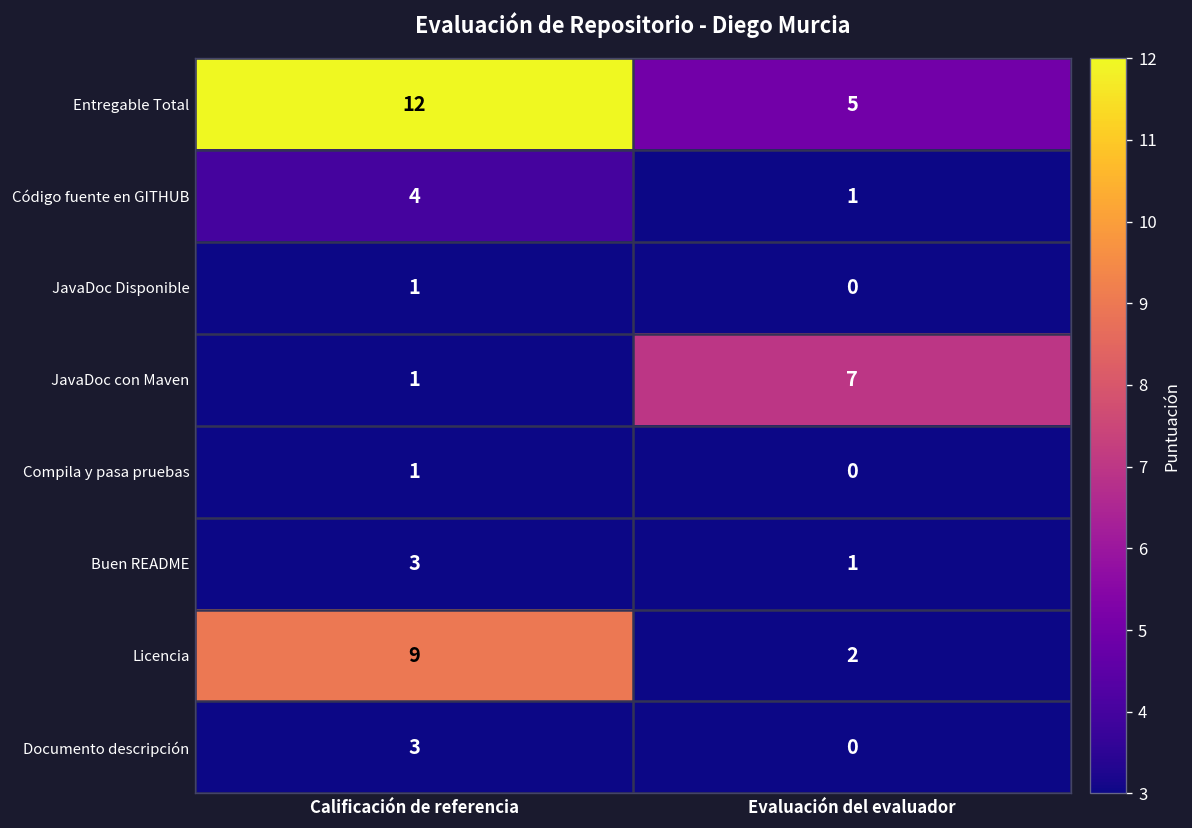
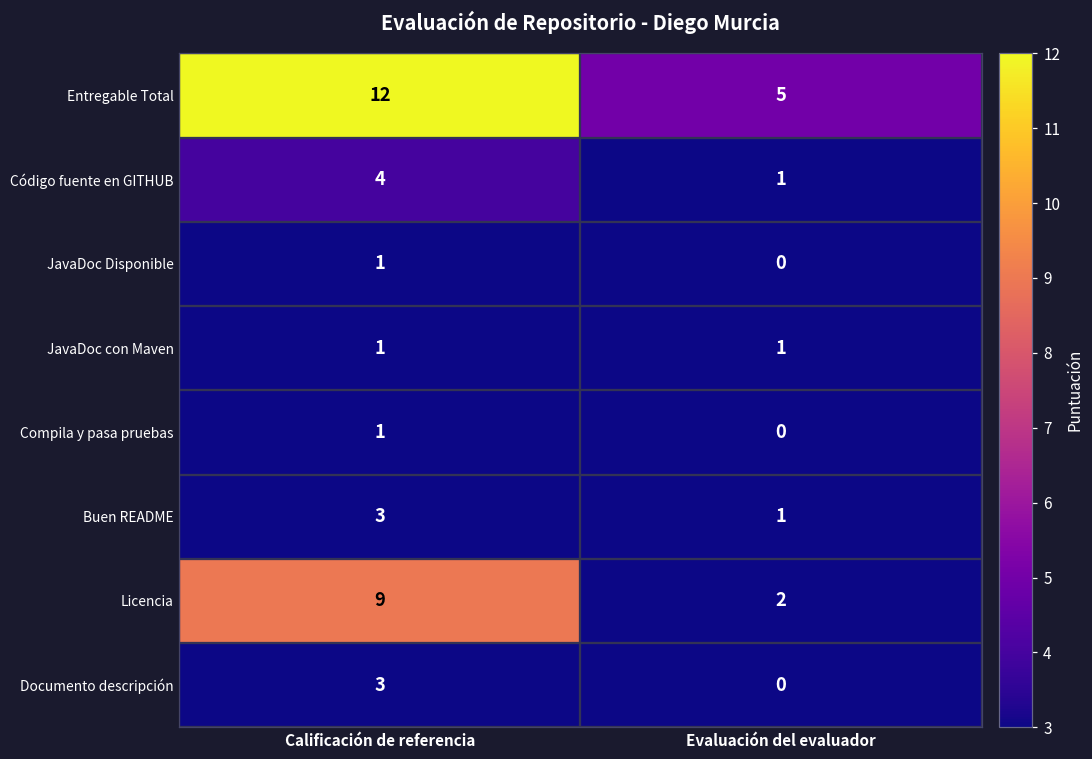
JavaDoc con Maven, Evaluación del evaluador: 7 -> 1
